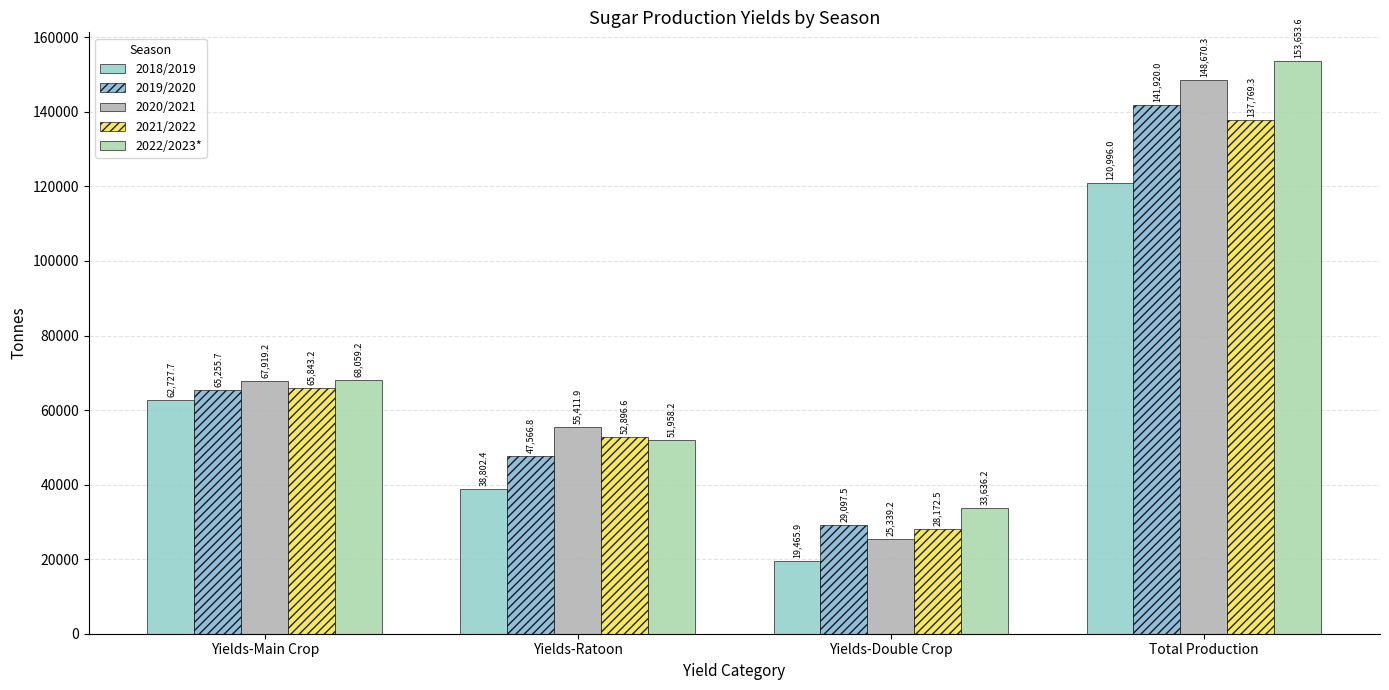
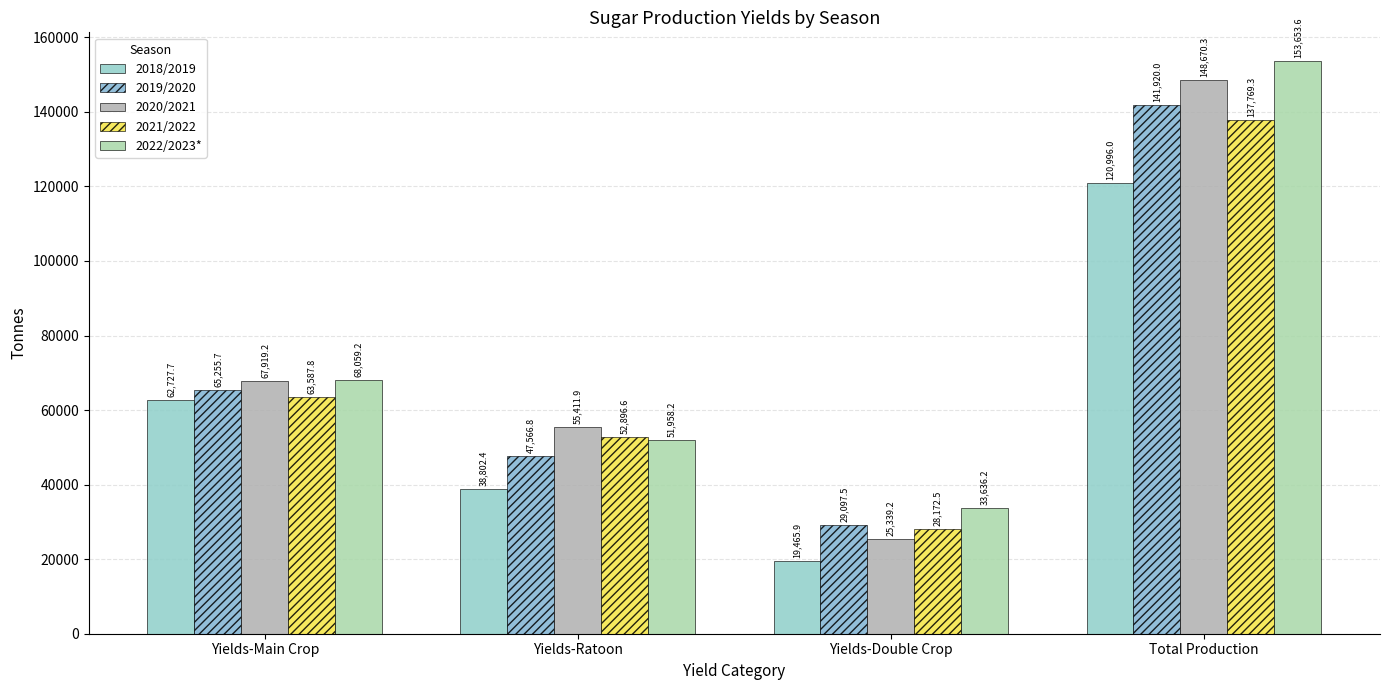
2021/2022, Yields-Main Crop: 65,843.2 -> 63,587.8
